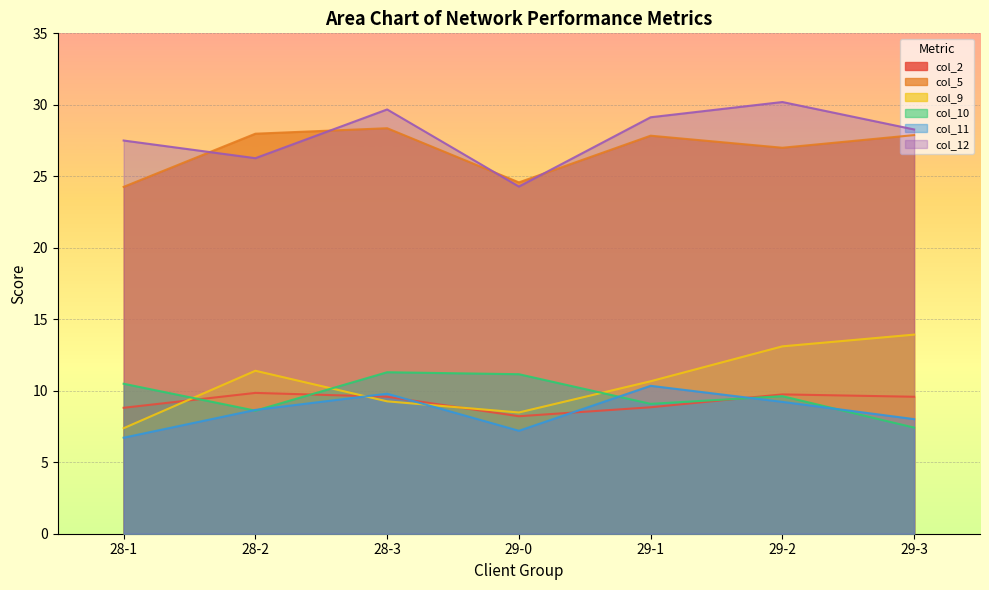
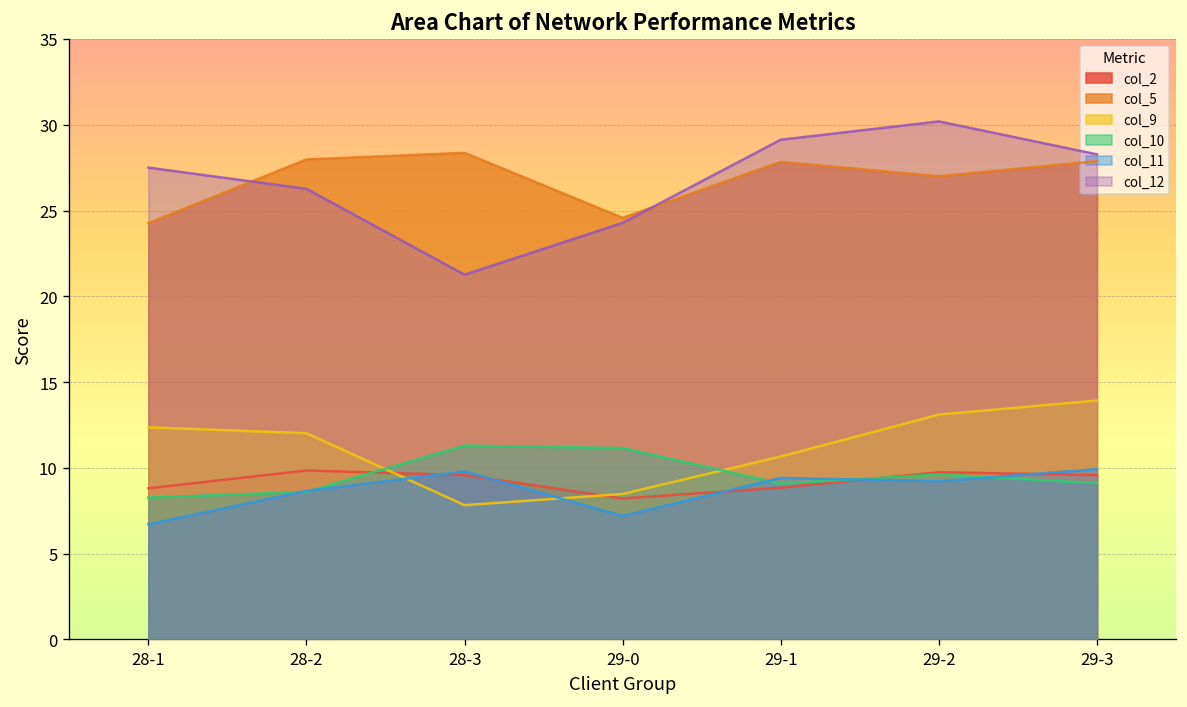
col_9, 28-1: 7.4 -> 12.4
col_10, 28-1: 10.5 -> 8.3
col_9, 28-2: 11.4 -> 12.0
col_9, 28-3: 9.3 -> 7.8
col_12, 28-3: 29.7 -> 21.3
col_11, 29-1: 10.3 -> 9.4
col_10, 29-3: 7.4 -> 9.1
col_11, 29-3: 8.0 -> 9.9
